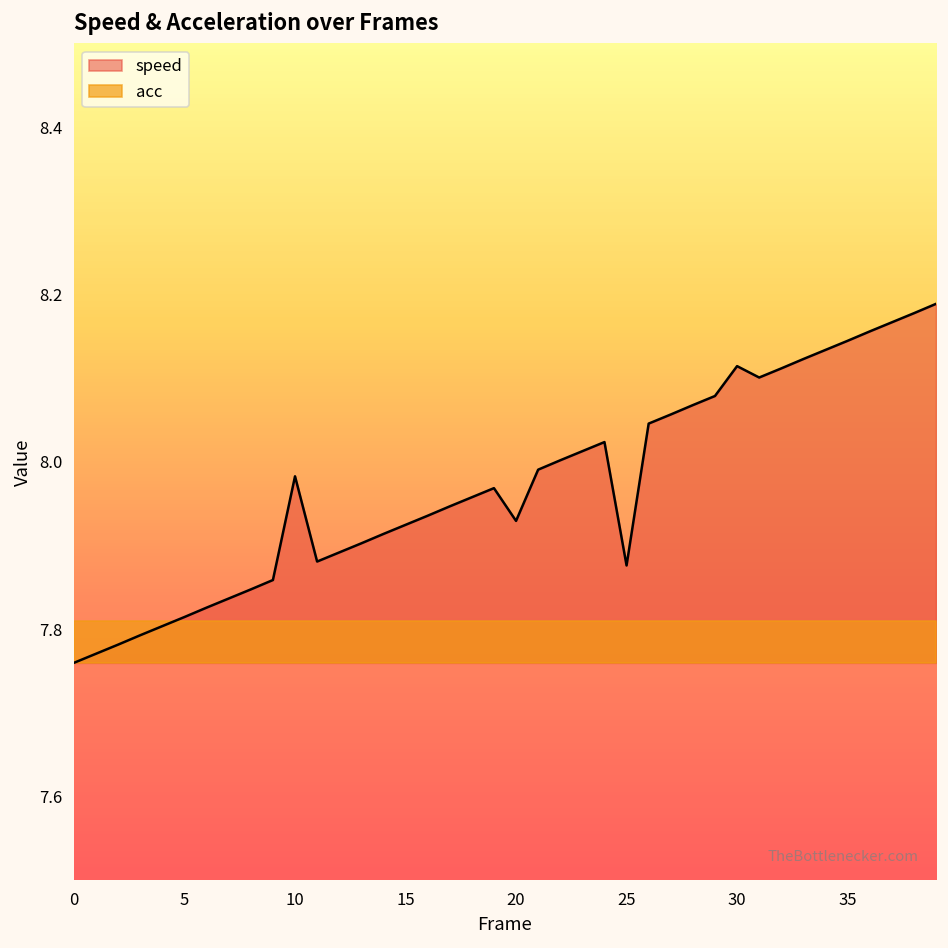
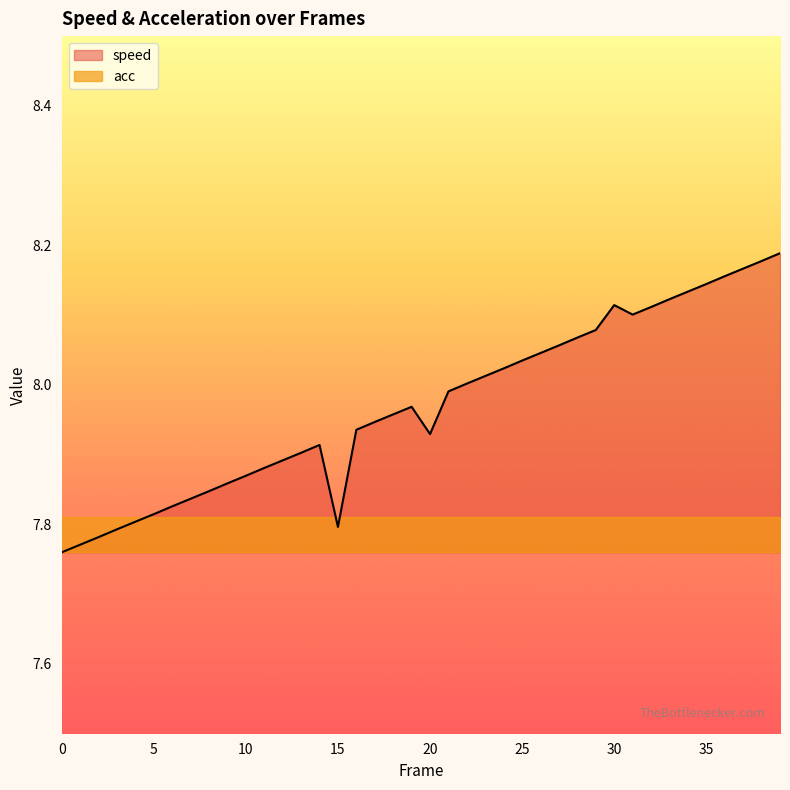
speed, 10: 7.98 -> 7.87
speed, 15: 7.92 -> 7.80
speed, 25: 7.88 -> 8.03
